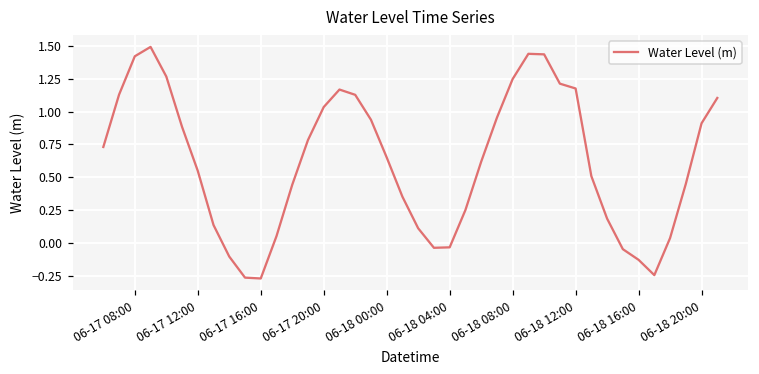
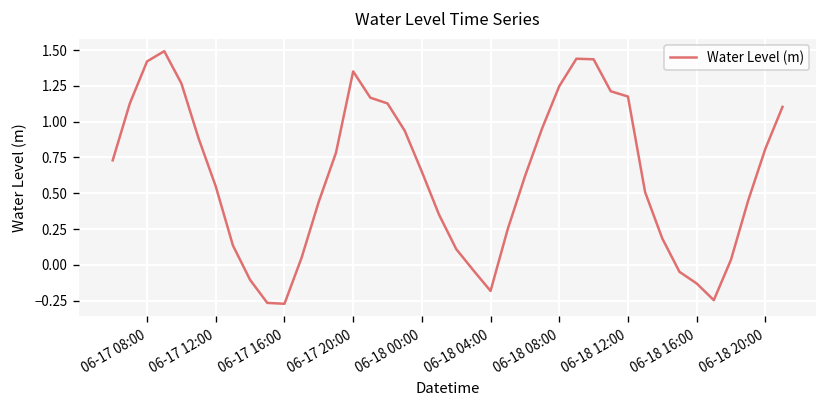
06-17 20:00: 1.03 -> 1.35
06-18 04:00: -0.03 -> -0.18
06-18 20:00: 0.91 -> 0.81
